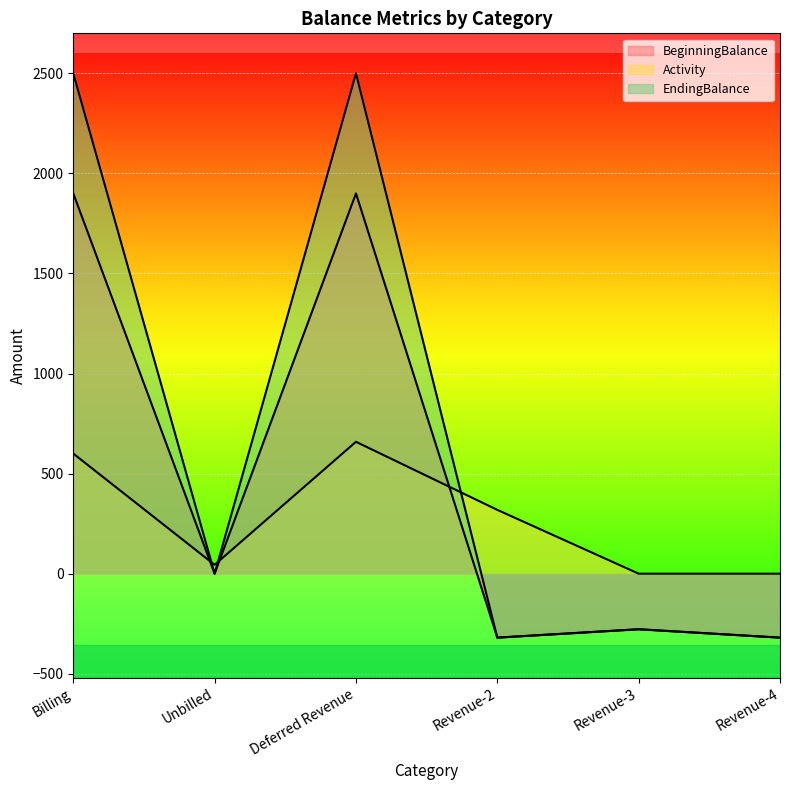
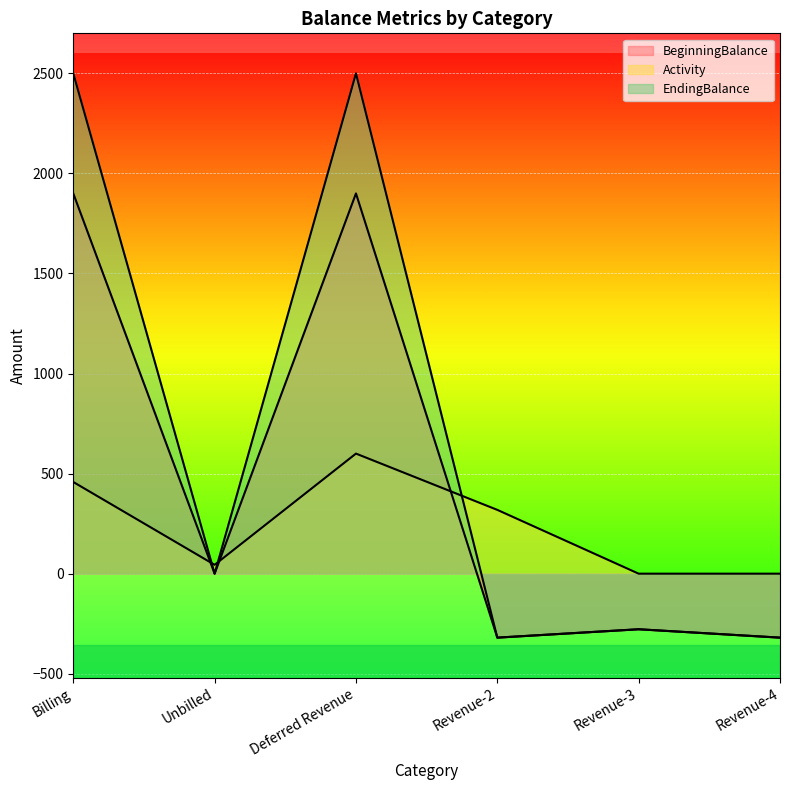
Activity, Billing: 600 -> 460
Activity, Deferred Revenue: 660 -> 600
